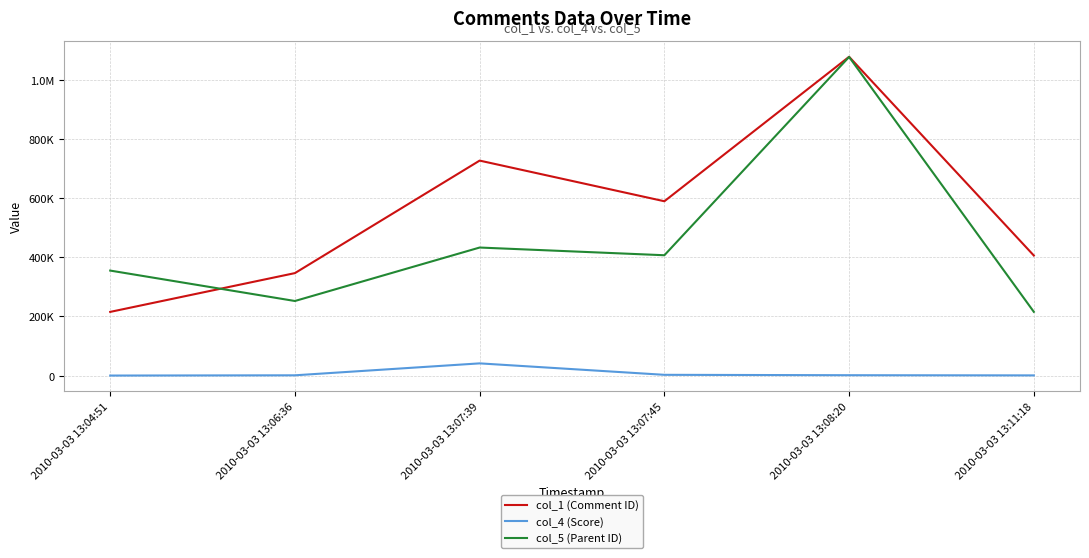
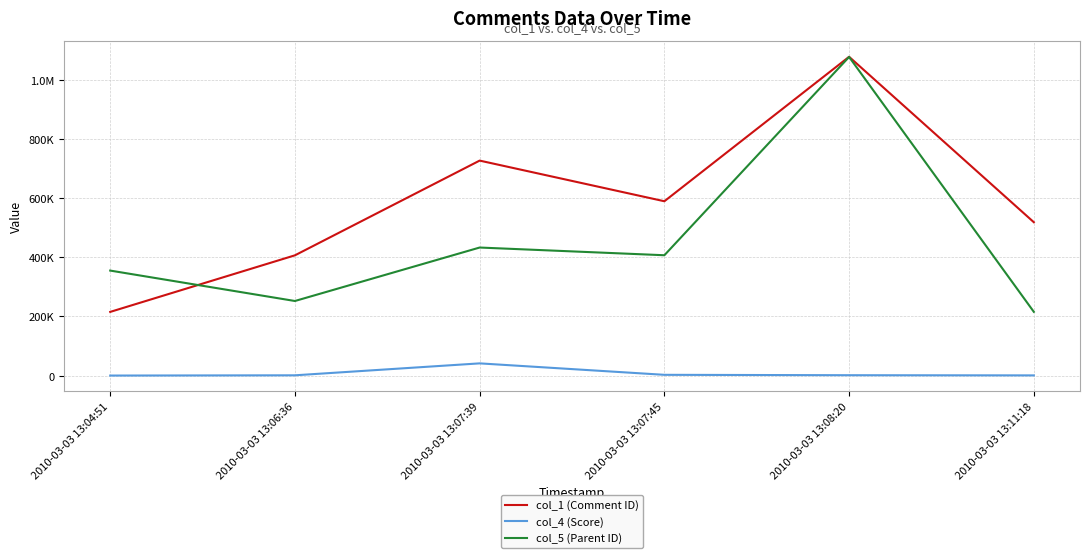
col_1 (Comment ID), 2010-03-03 13:06:36: 350000 -> 410000
col_1 (Comment ID), 2010-03-03 13:11:18: 410000 -> 520000
